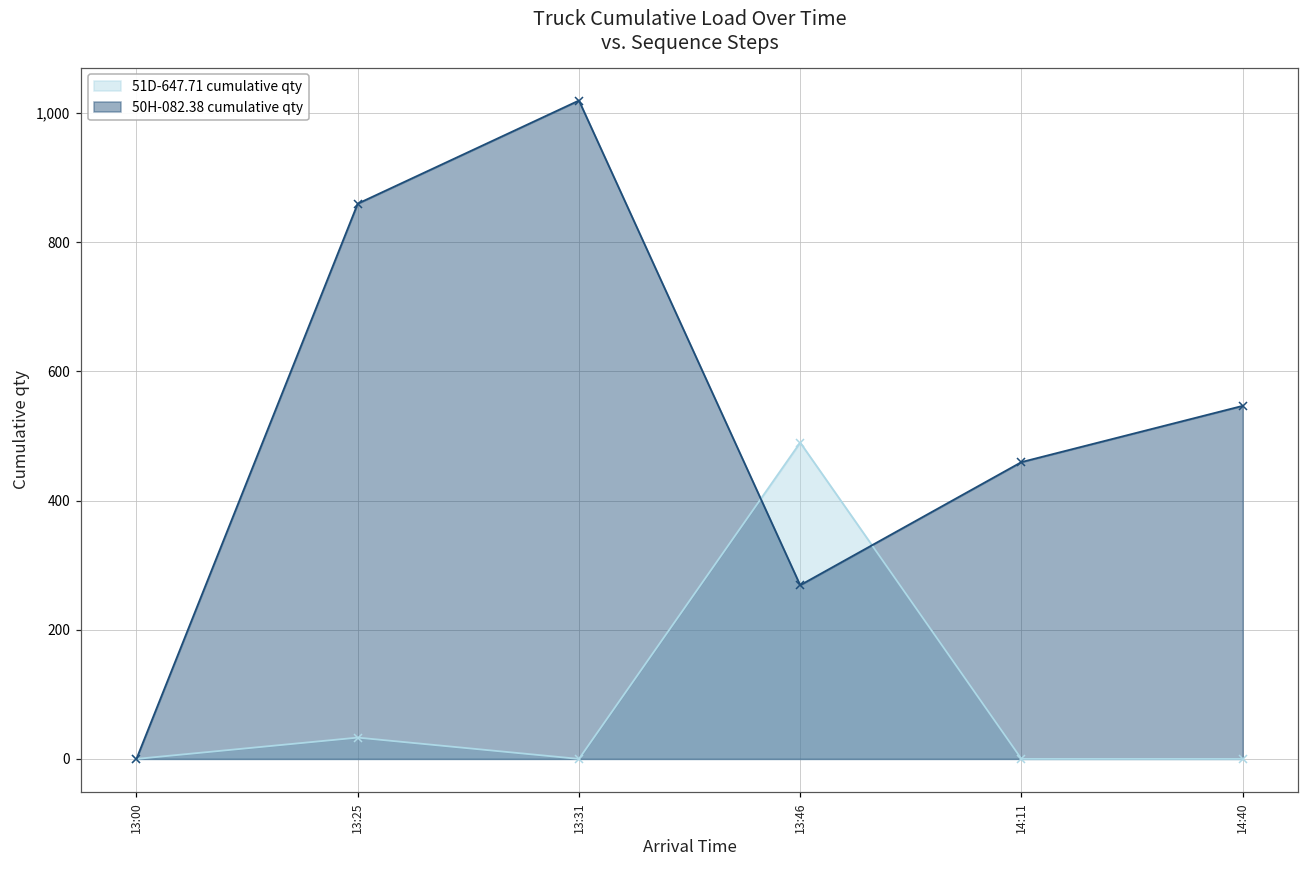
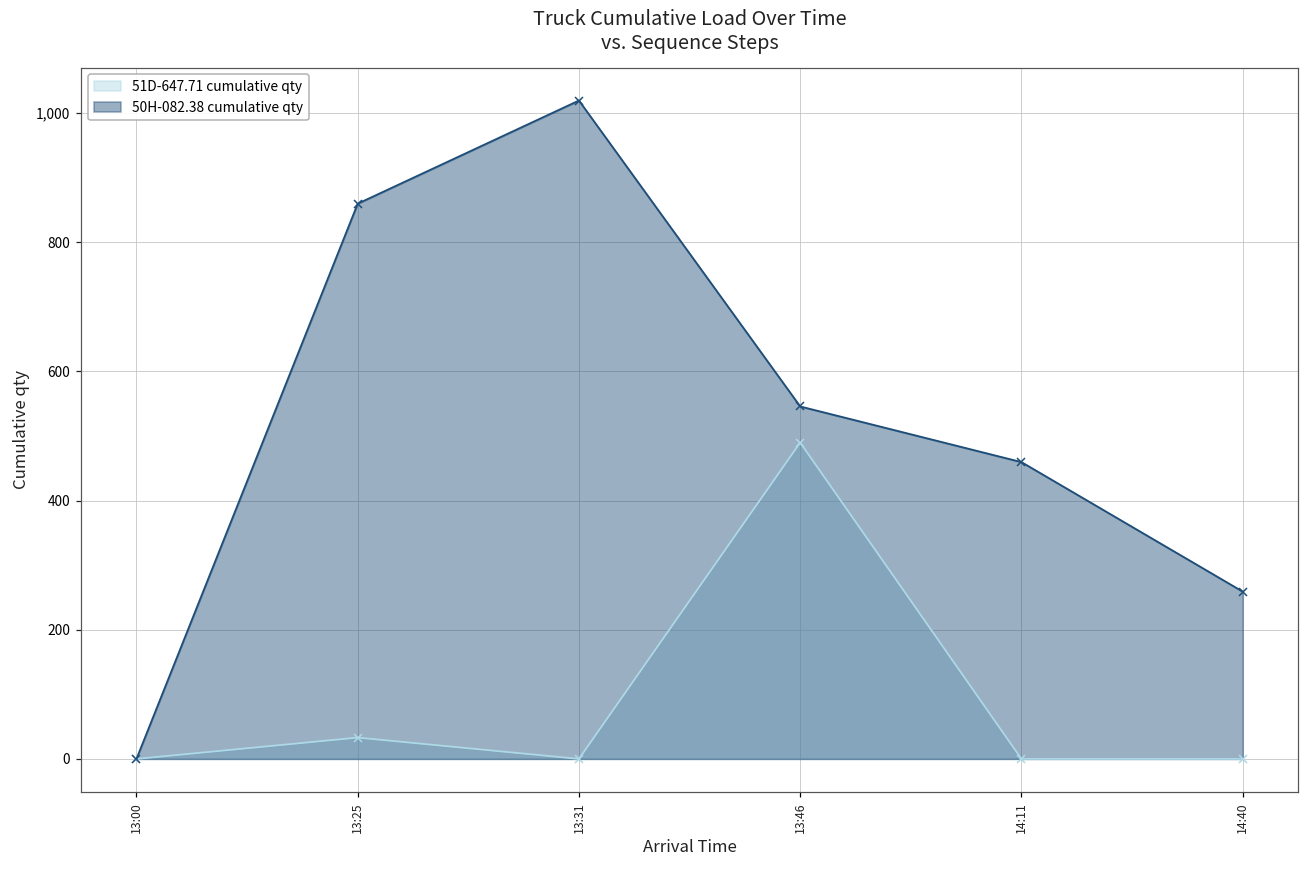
50H-082.38 cumulative qty, 13:46: 270 -> 550
50H-082.38 cumulative qty, 14:40: 550 -> 260
